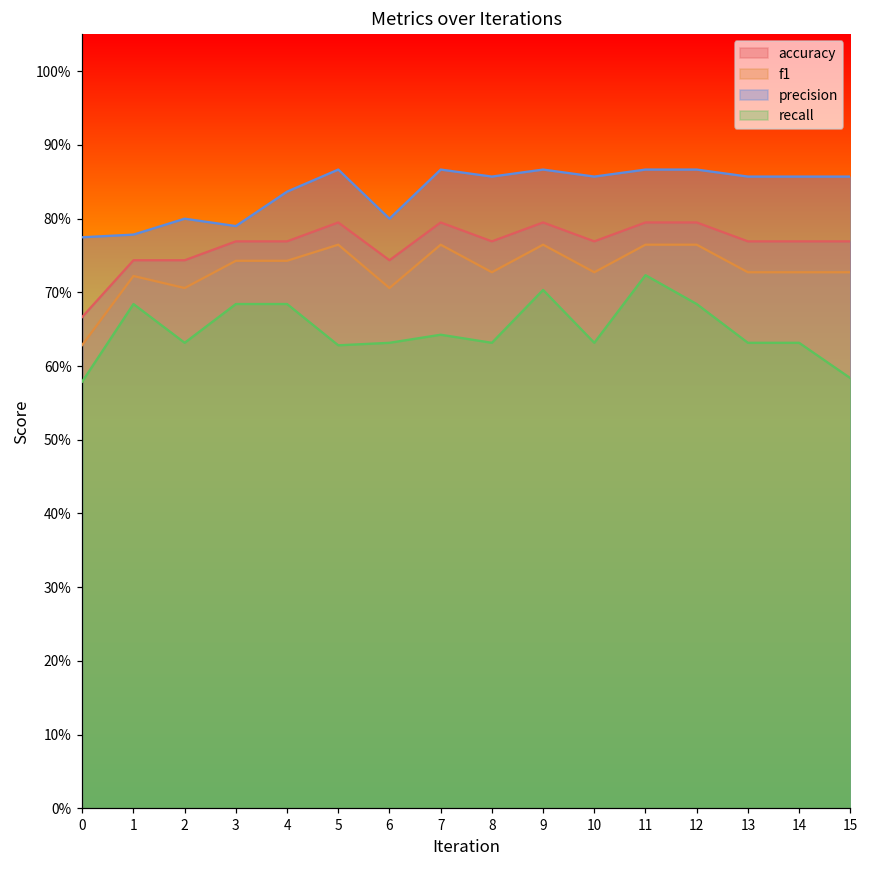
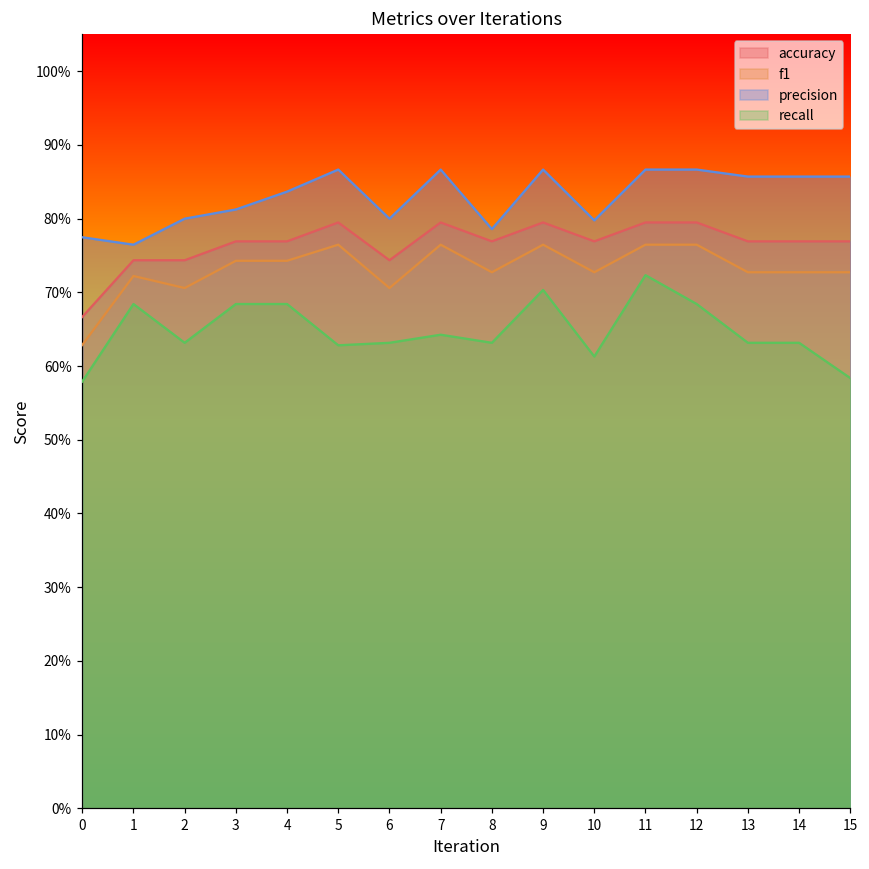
precision, 1: 78% -> 76%
precision, 3: 79% -> 81%
precision, 8: 86% -> 79%
precision, 10: 86% -> 80%
recall, 10: 63% -> 61%
